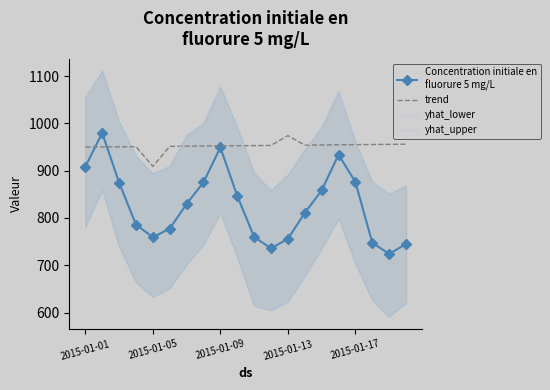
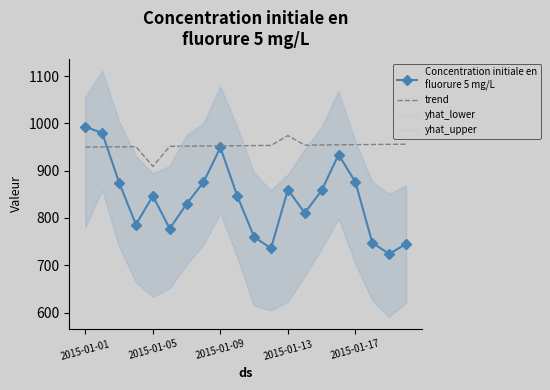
Concentration initiale en fluorure 5 mg/L, 2015-01-01: 910 -> 990
Concentration initiale en fluorure 5 mg/L, 2015-01-05: 760 -> 850
Concentration initiale en fluorure 5 mg/L, 2015-01-13: 760 -> 860
